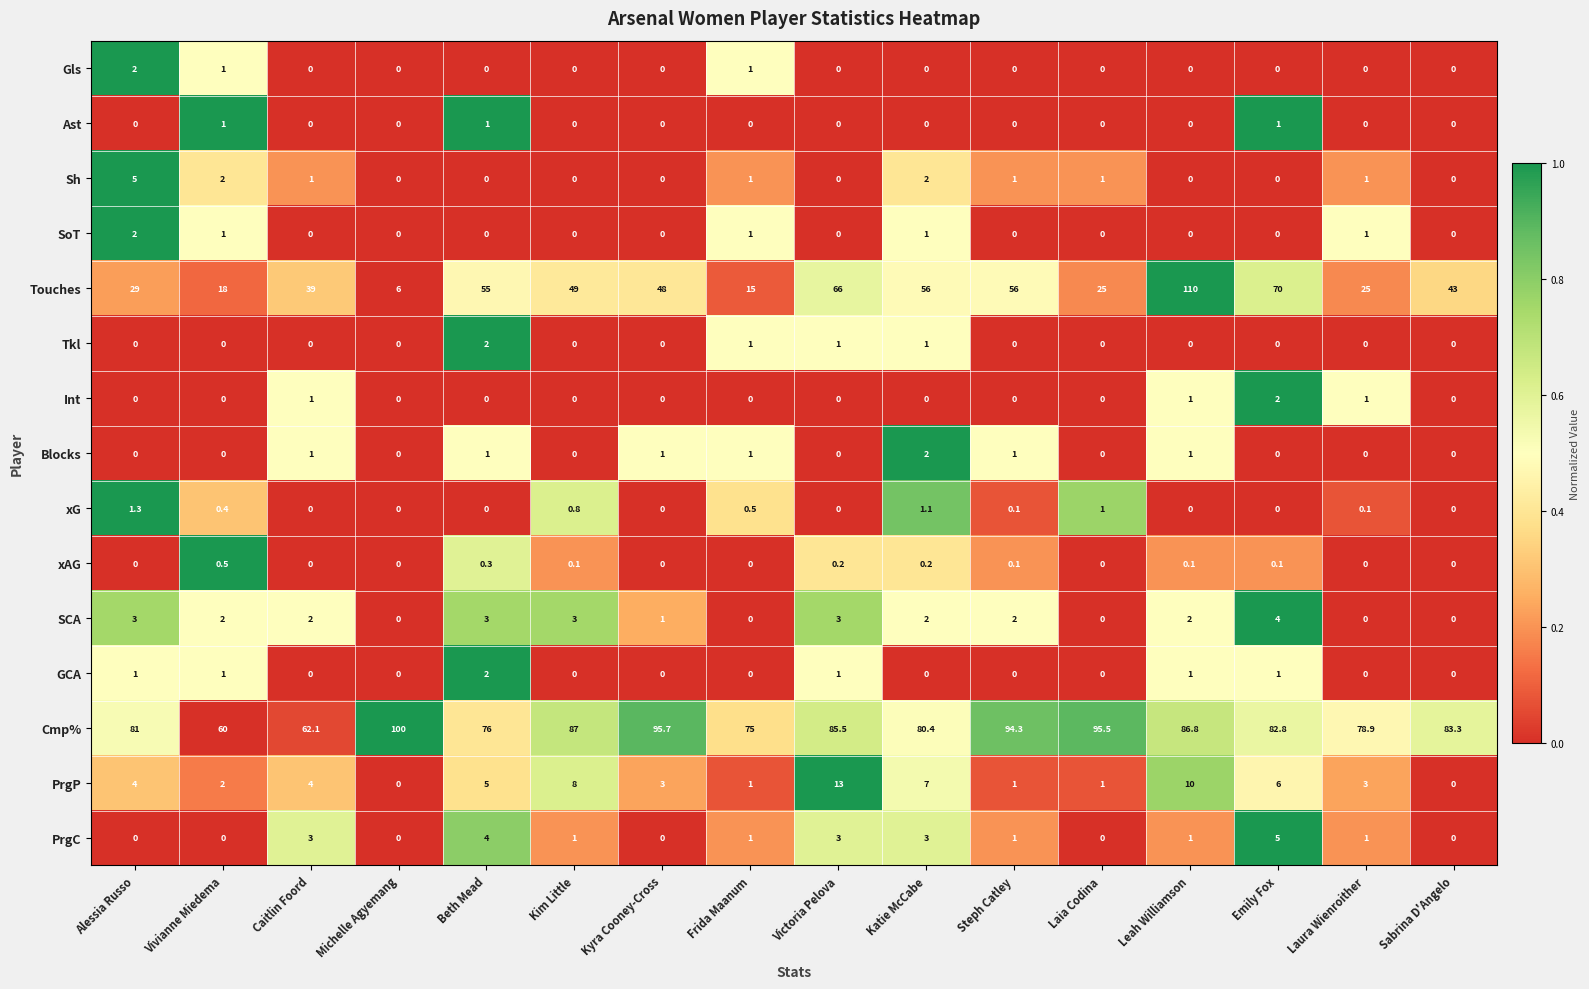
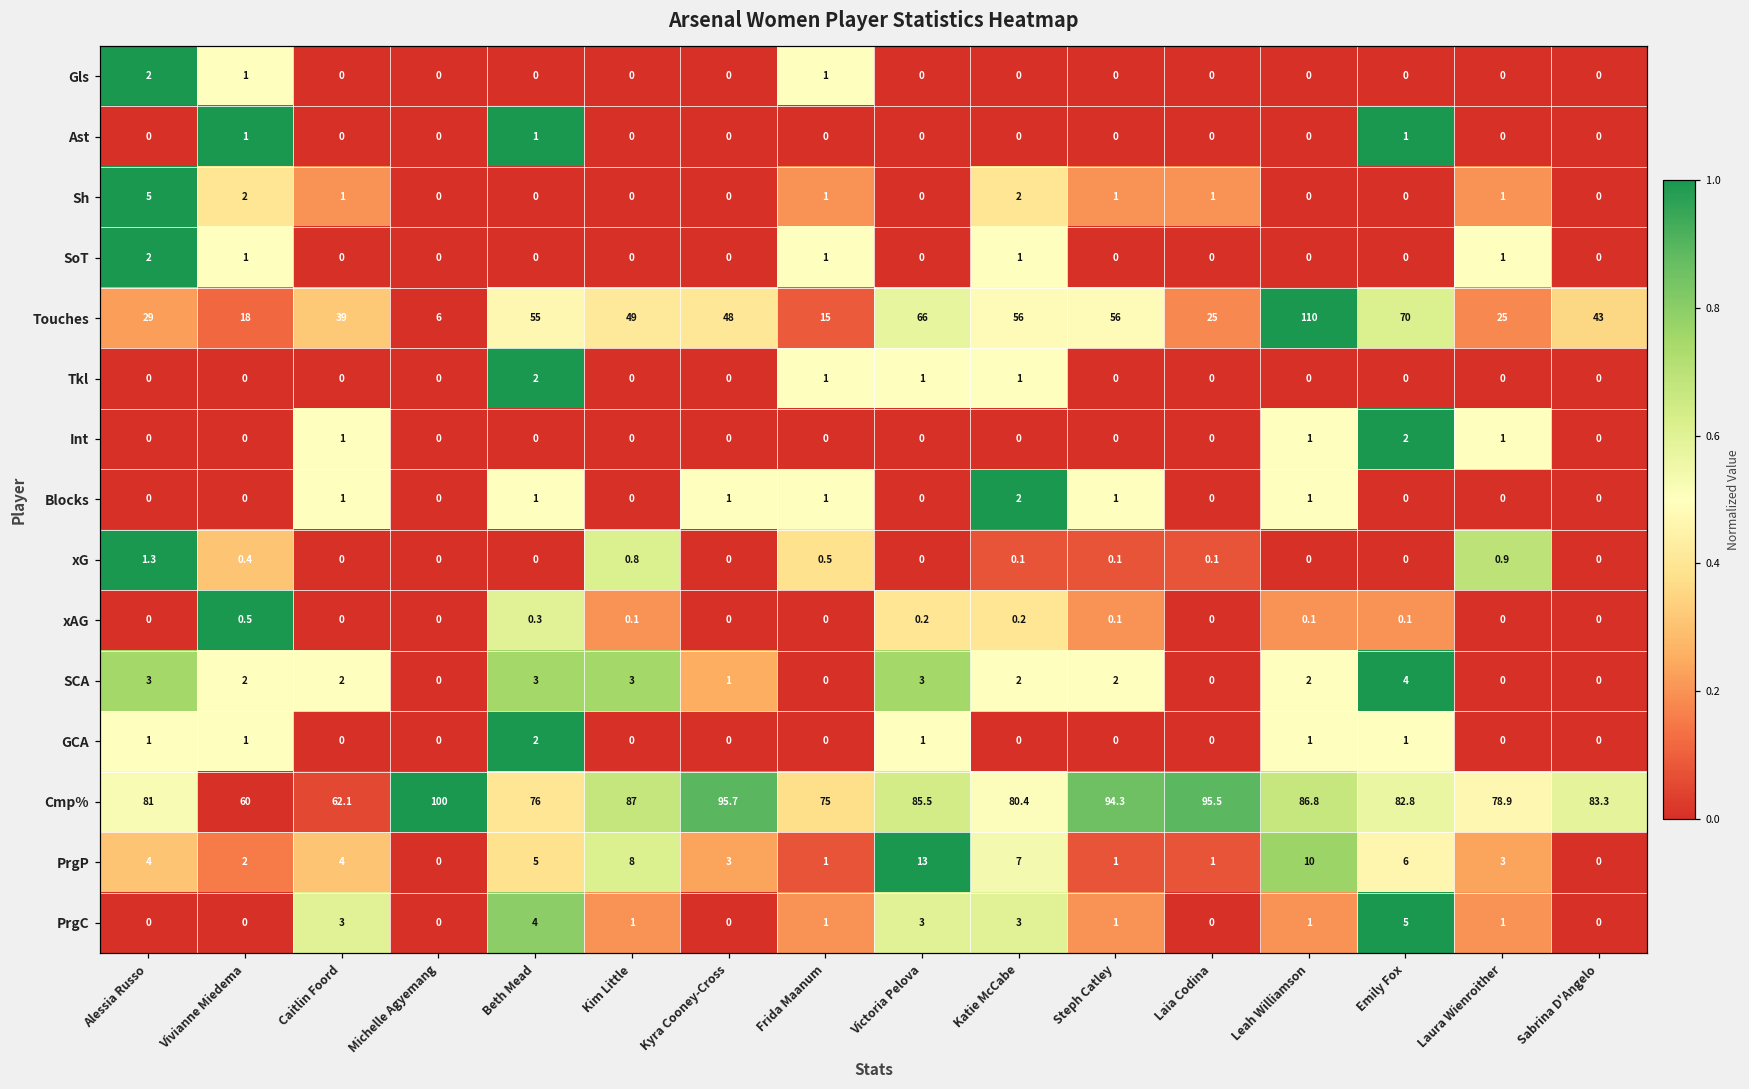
xG, Katie McCabe: 1.1 -> 0.1
xG, Laia Codina: 1 -> 0.1
xG, Laura Wienroither: 0.1 -> 0.9
